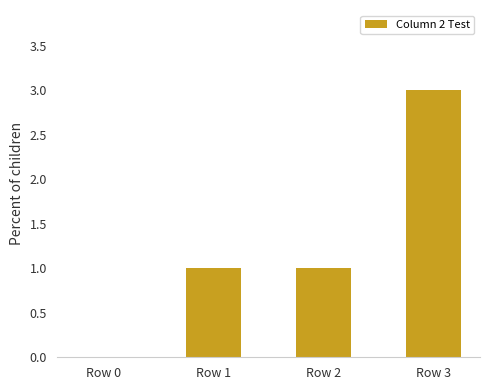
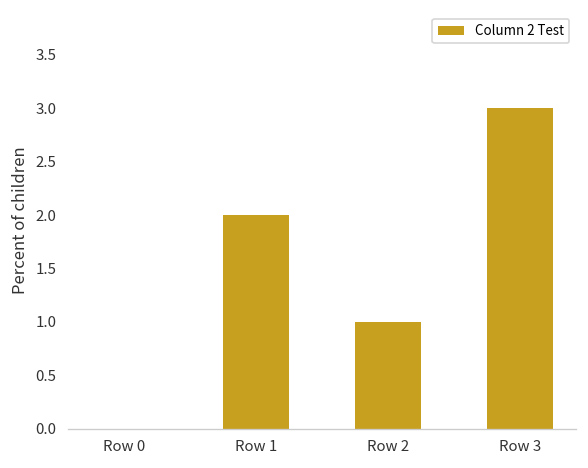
Row 1: 1 -> 2
